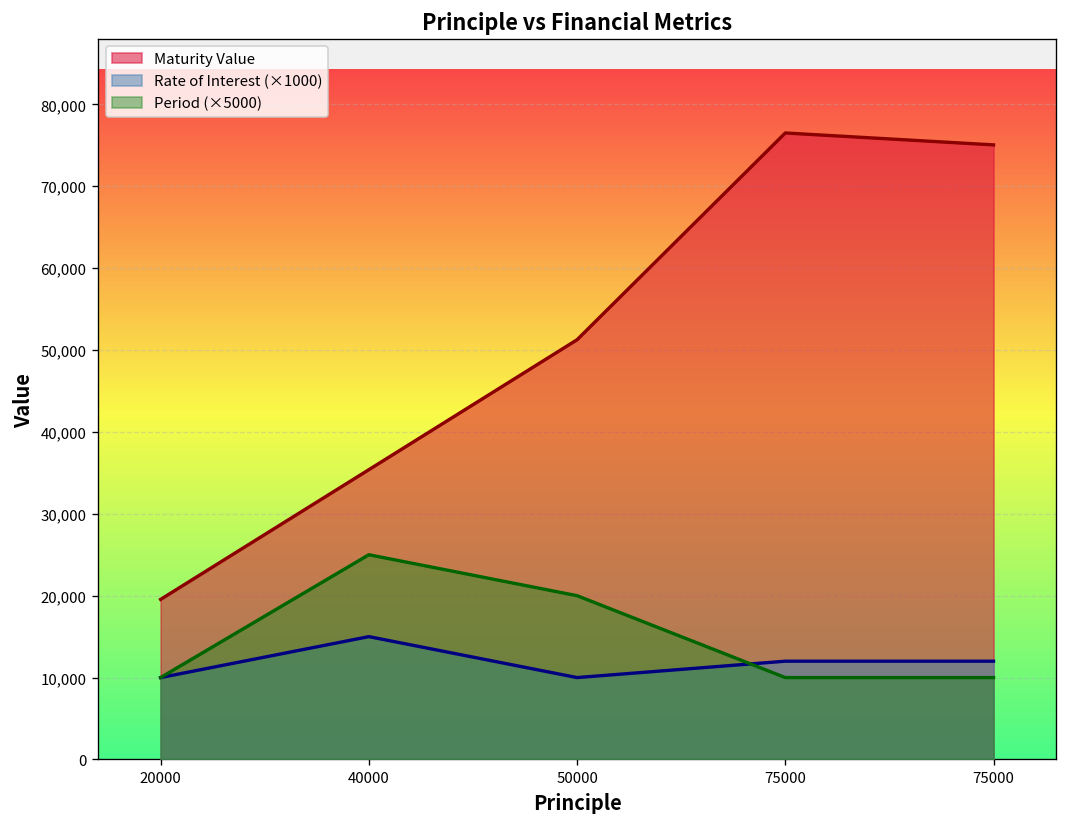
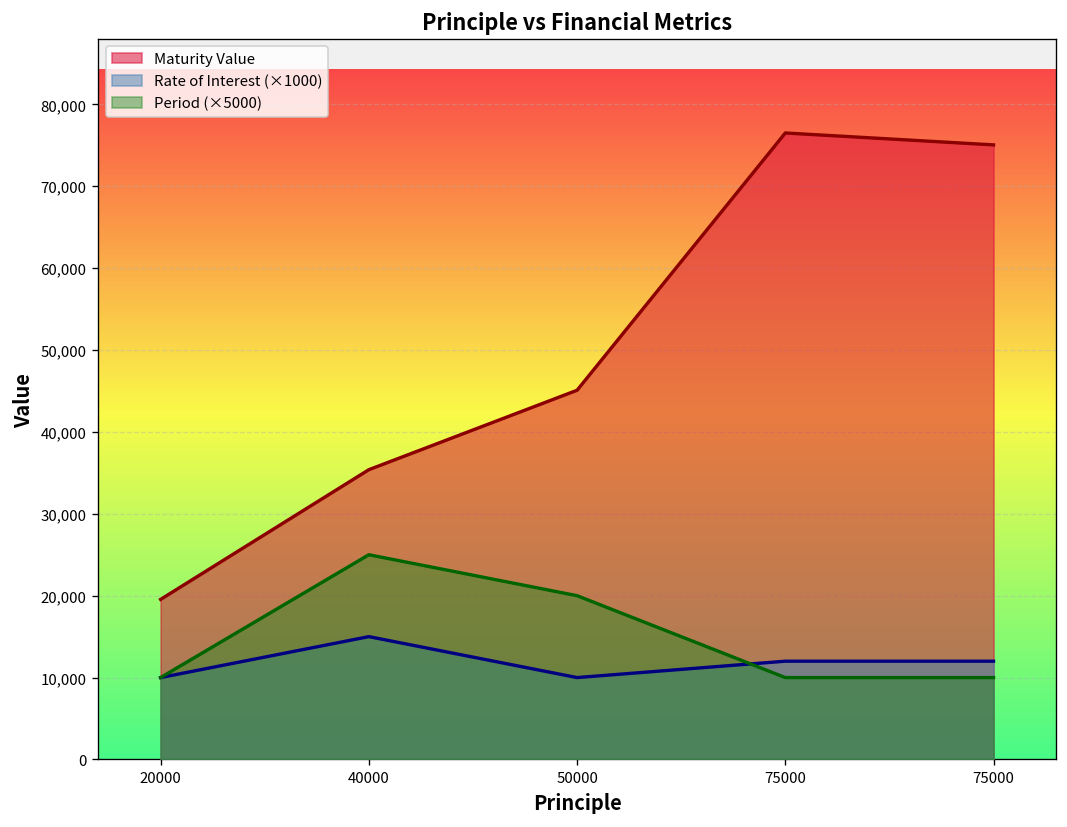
Maturity Value, 50000: 51,000 -> 45,000
